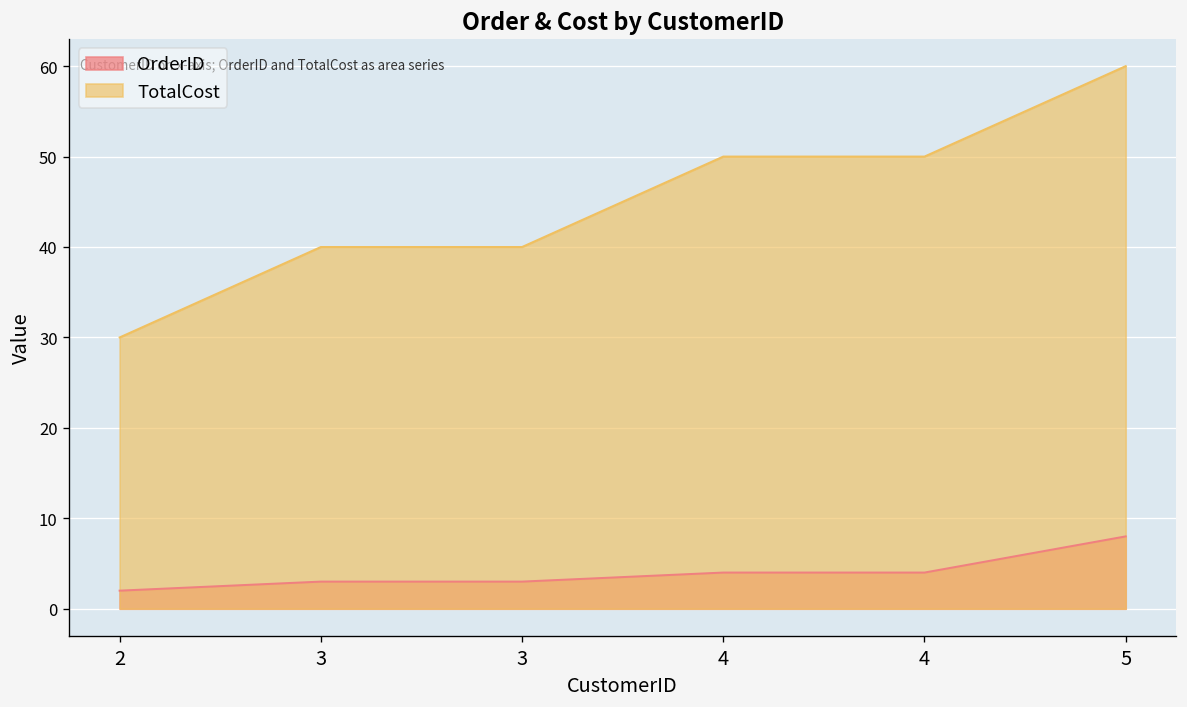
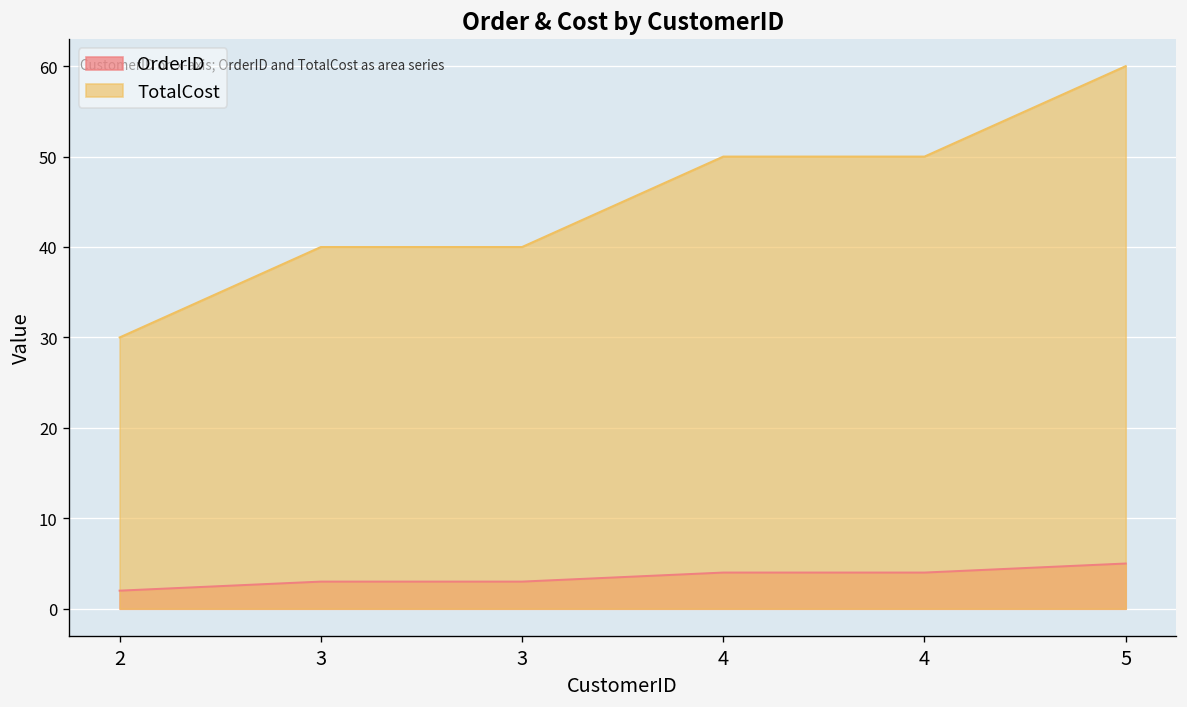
OrderID, 5: 8 -> 5
